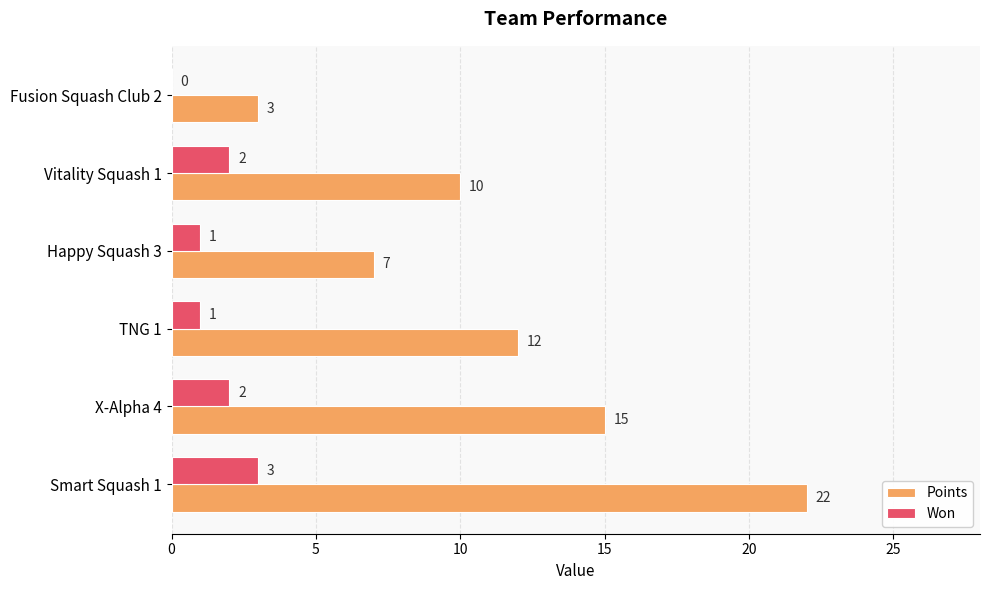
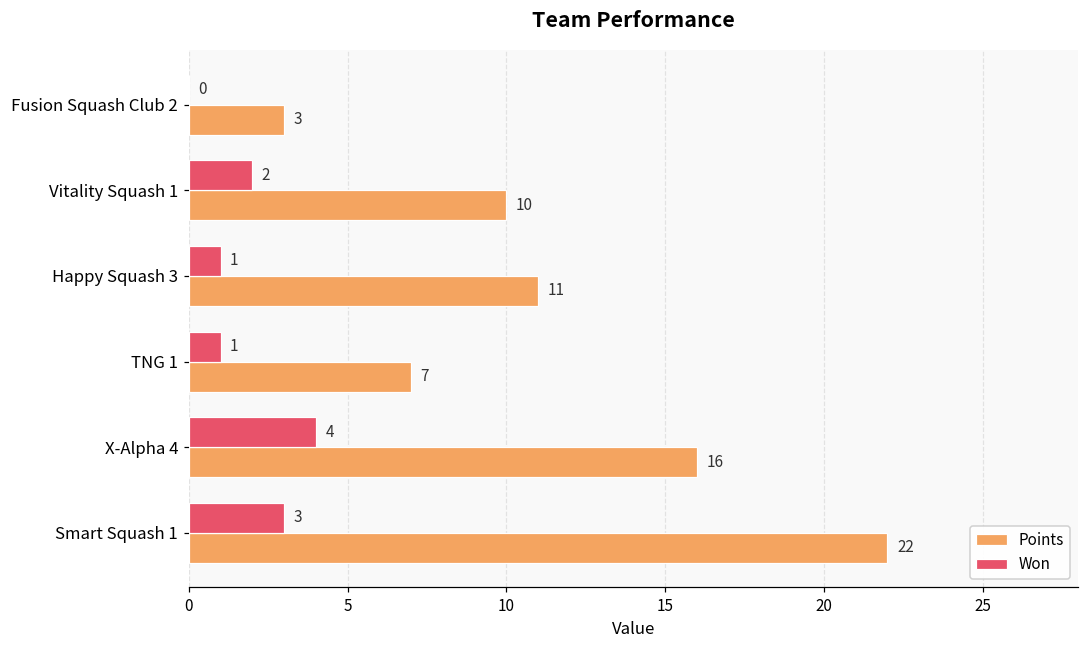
Points, Happy Squash 3: 7 -> 11
Points, TNG 1: 12 -> 7
Won, X-Alpha 4: 2 -> 4
Points, X-Alpha 4: 15 -> 16
